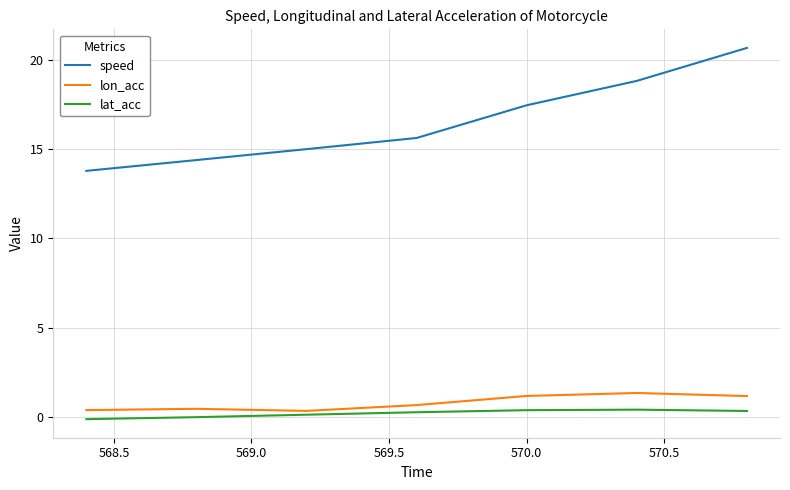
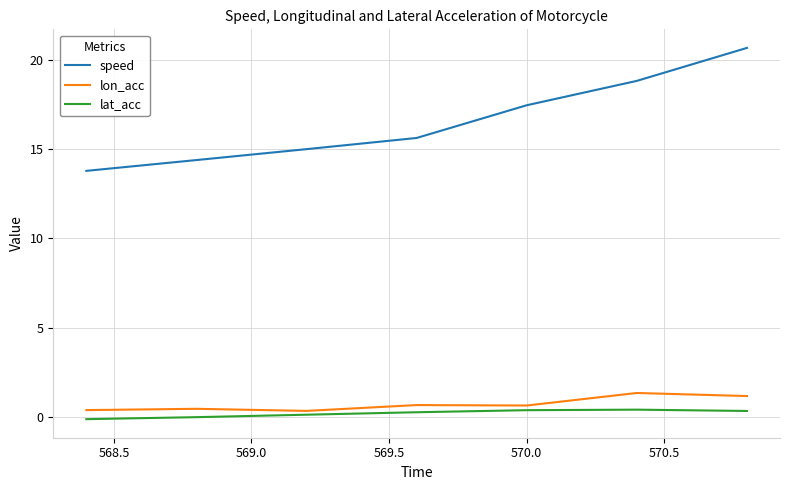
lon_acc, 570.0: 1.2 -> 0.6
